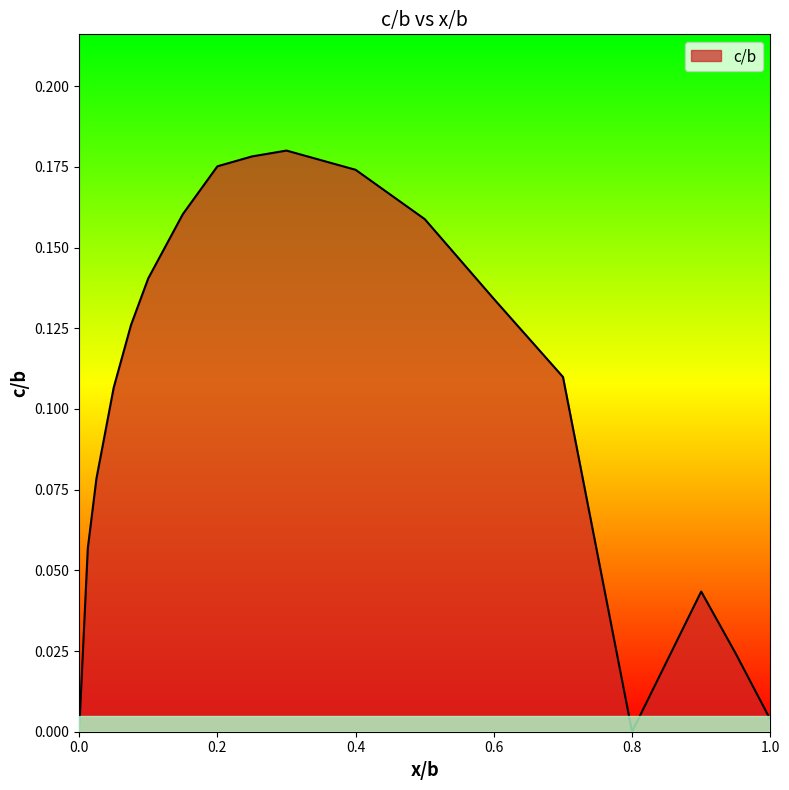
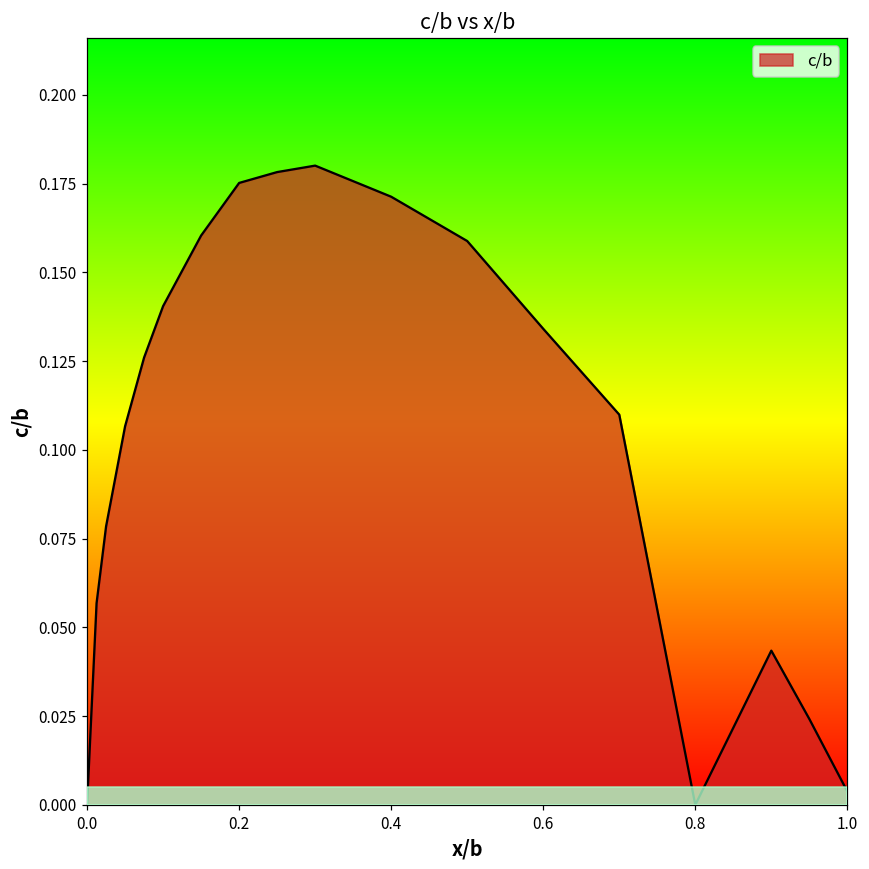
0.4: 0.174 -> 0.171
